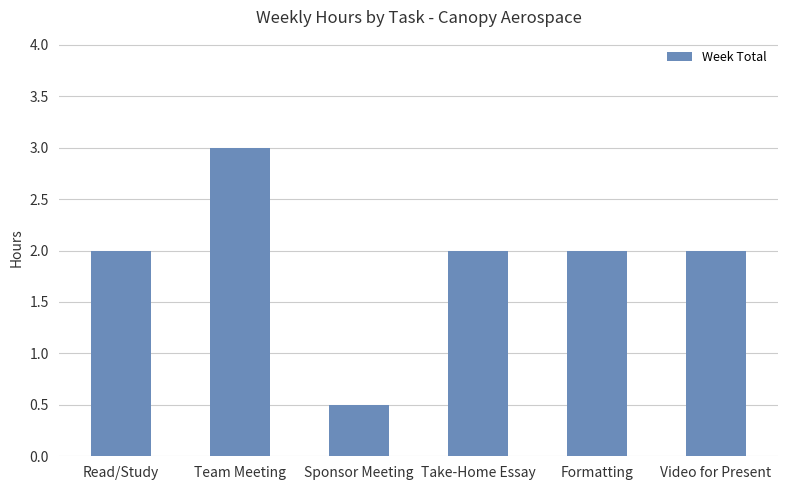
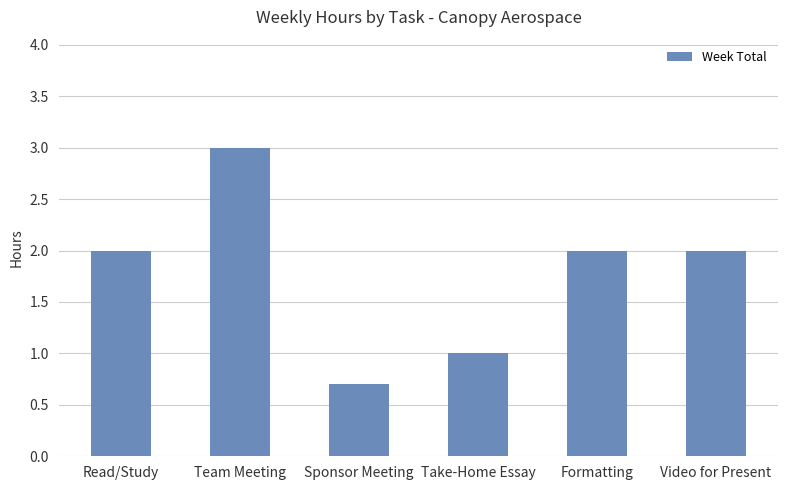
Sponsor Meeting: 0.5 -> 0.7
Take-Home Essay: 2 -> 1
